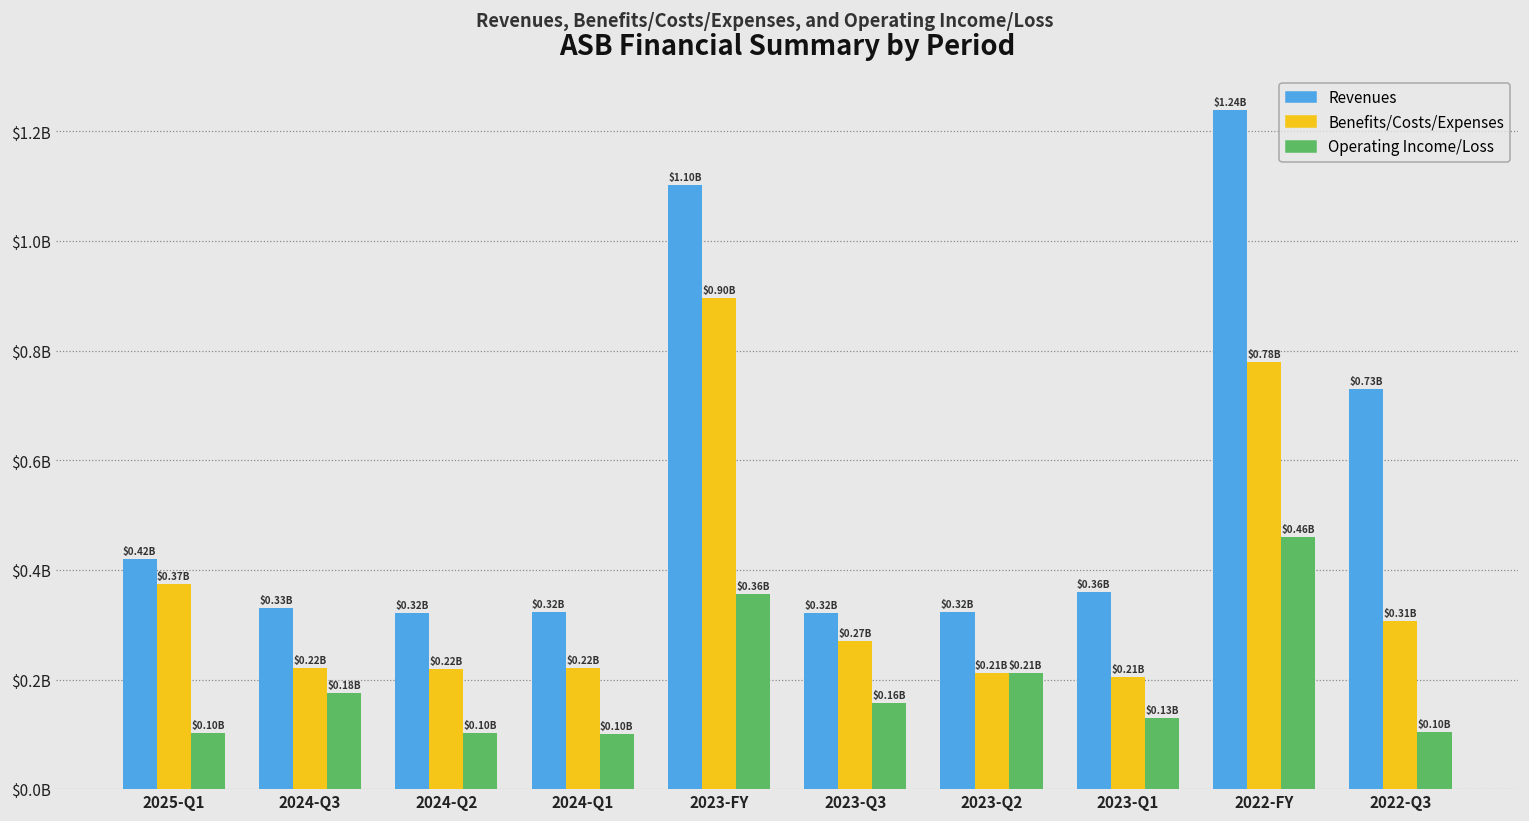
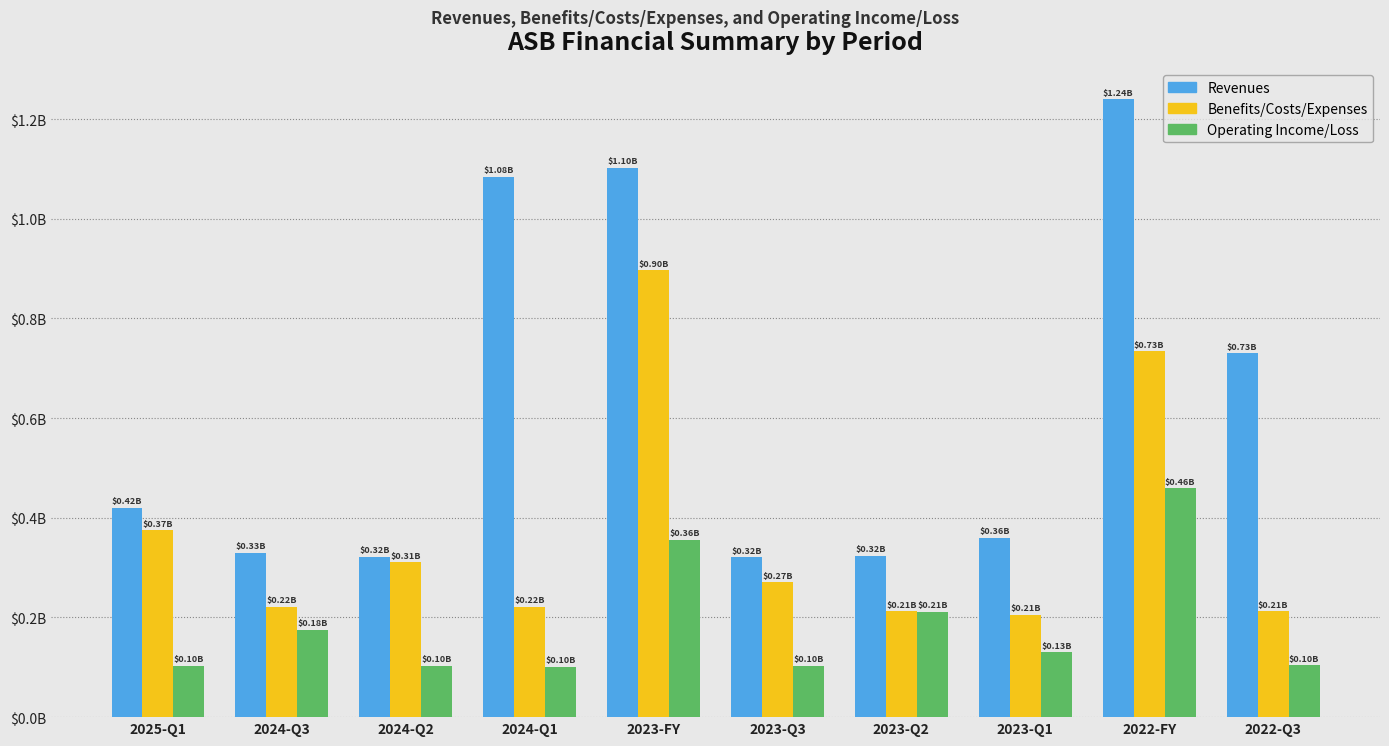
Benefits/Costs/Expenses, 2024-Q2: $0.22B -> $0.31B
Revenues, 2024-Q1: $0.32B -> $1.08B
Operating Income/Loss, 2023-Q3: $0.16B -> $0.10B
Benefits/Costs/Expenses, 2022-FY: $0.78B -> $0.73B
Benefits/Costs/Expenses, 2022-Q3: $0.31B -> $0.21B
